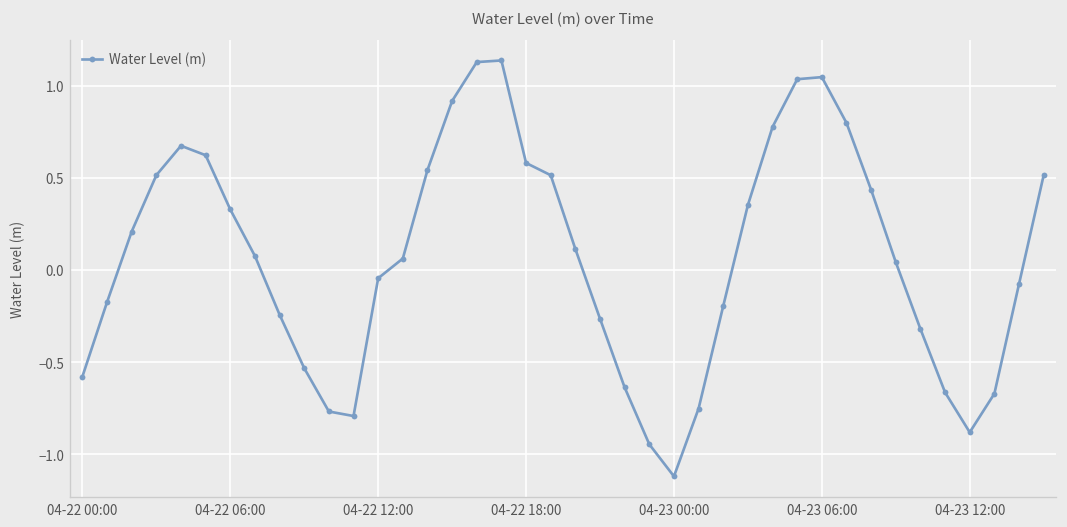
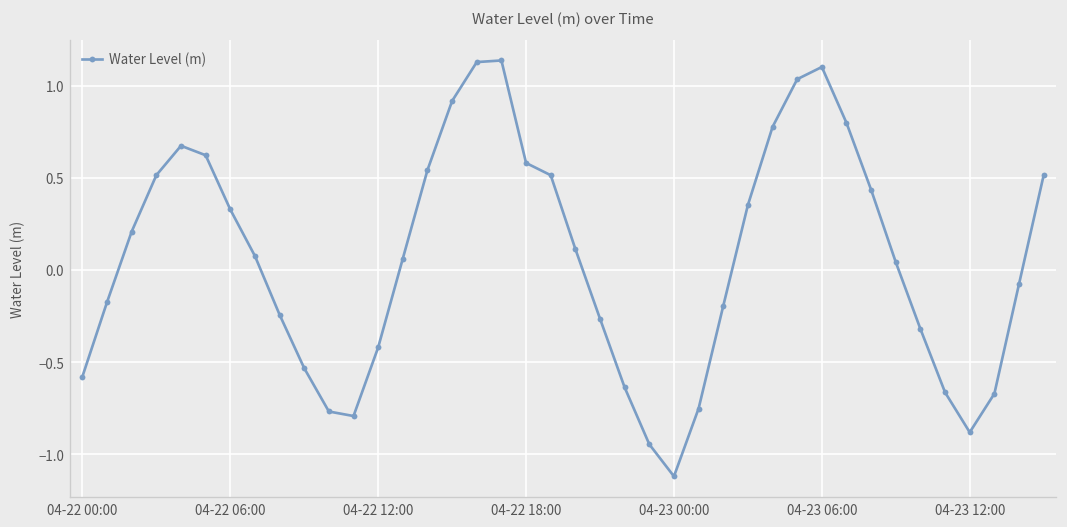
04-22 12:00: -0.04 -> -0.42
04-23 06:00: 1.05 -> 1.10
